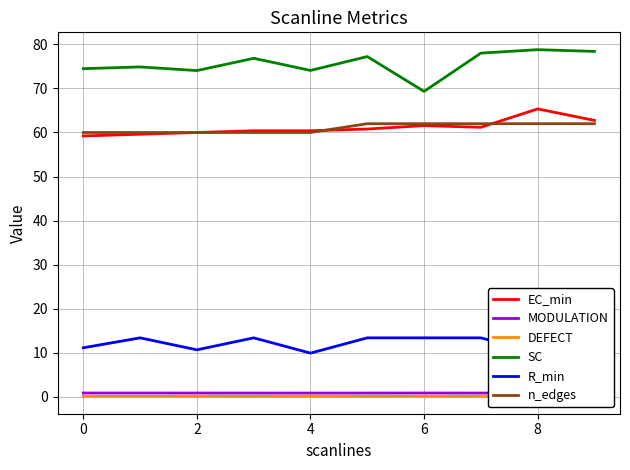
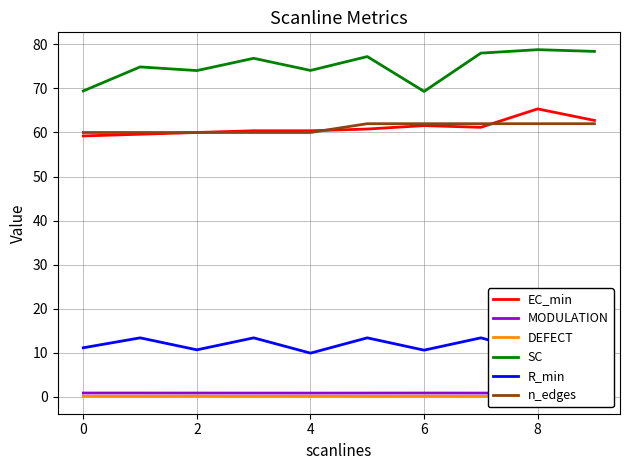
SC, 0: 75 -> 69
R_min, 6: 13 -> 11
